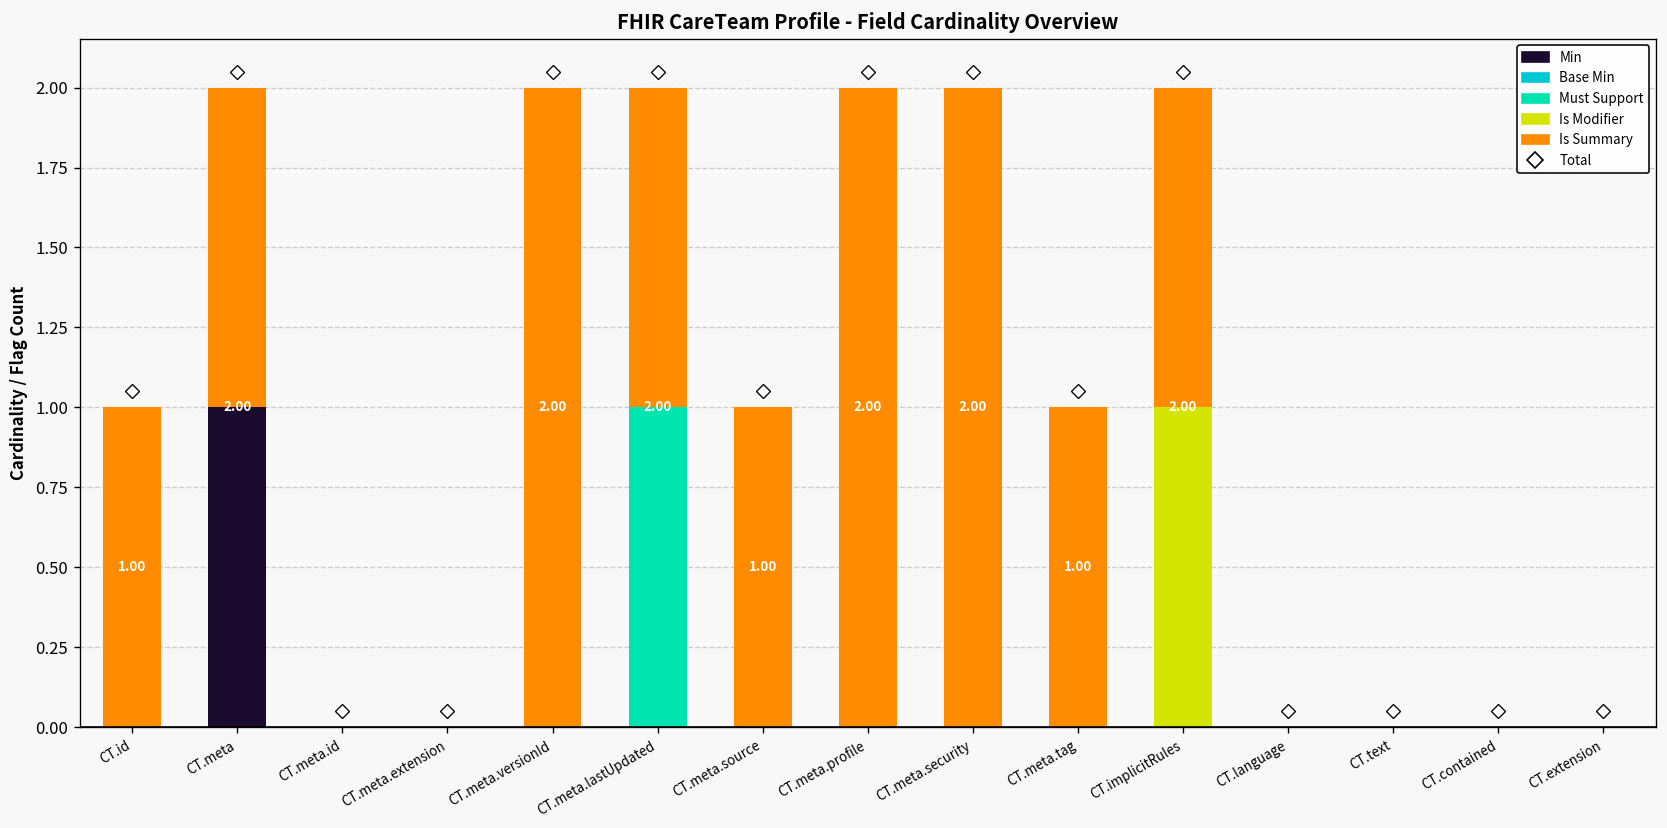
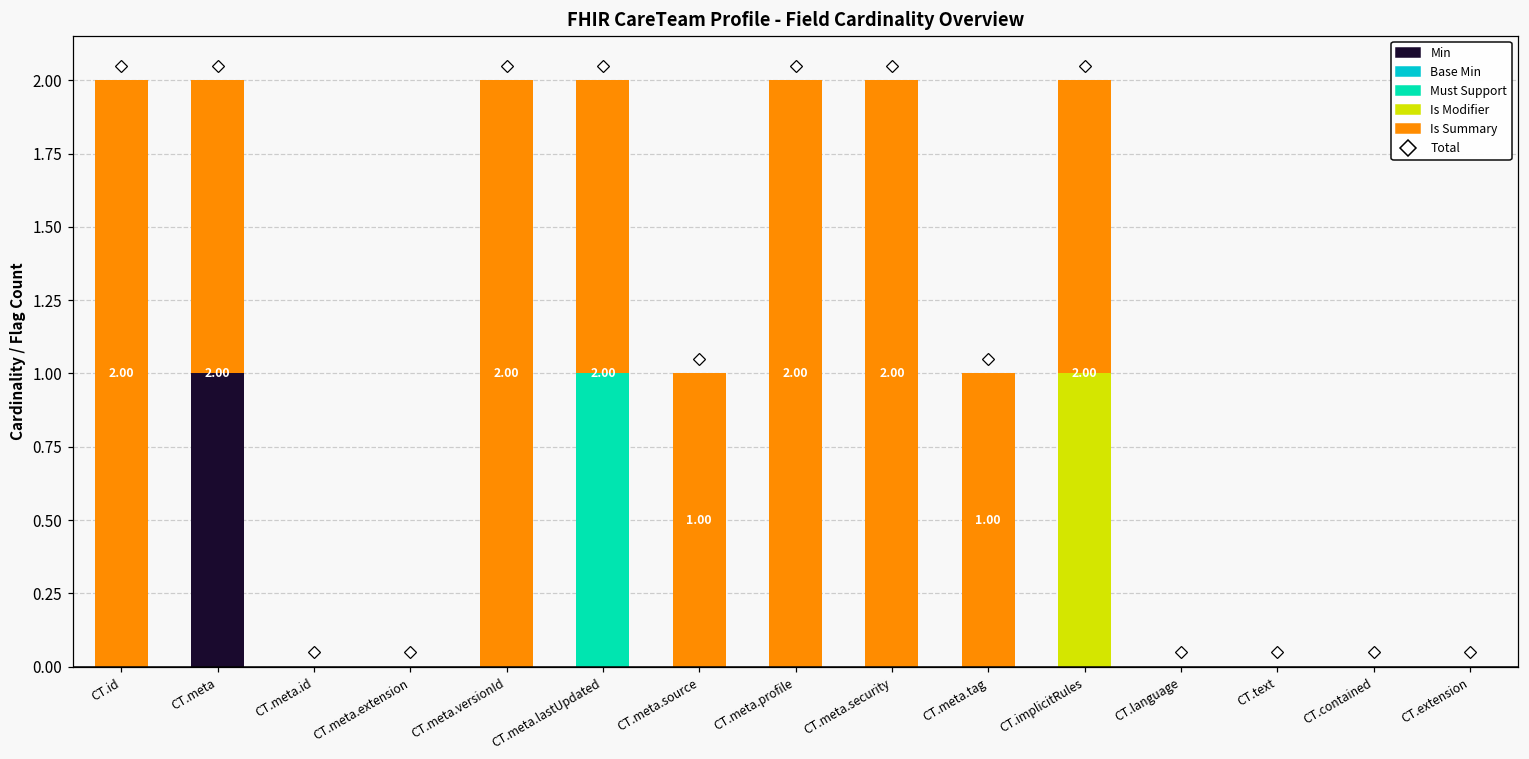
Is Summary, CT.id: 1.00 -> 2.00
